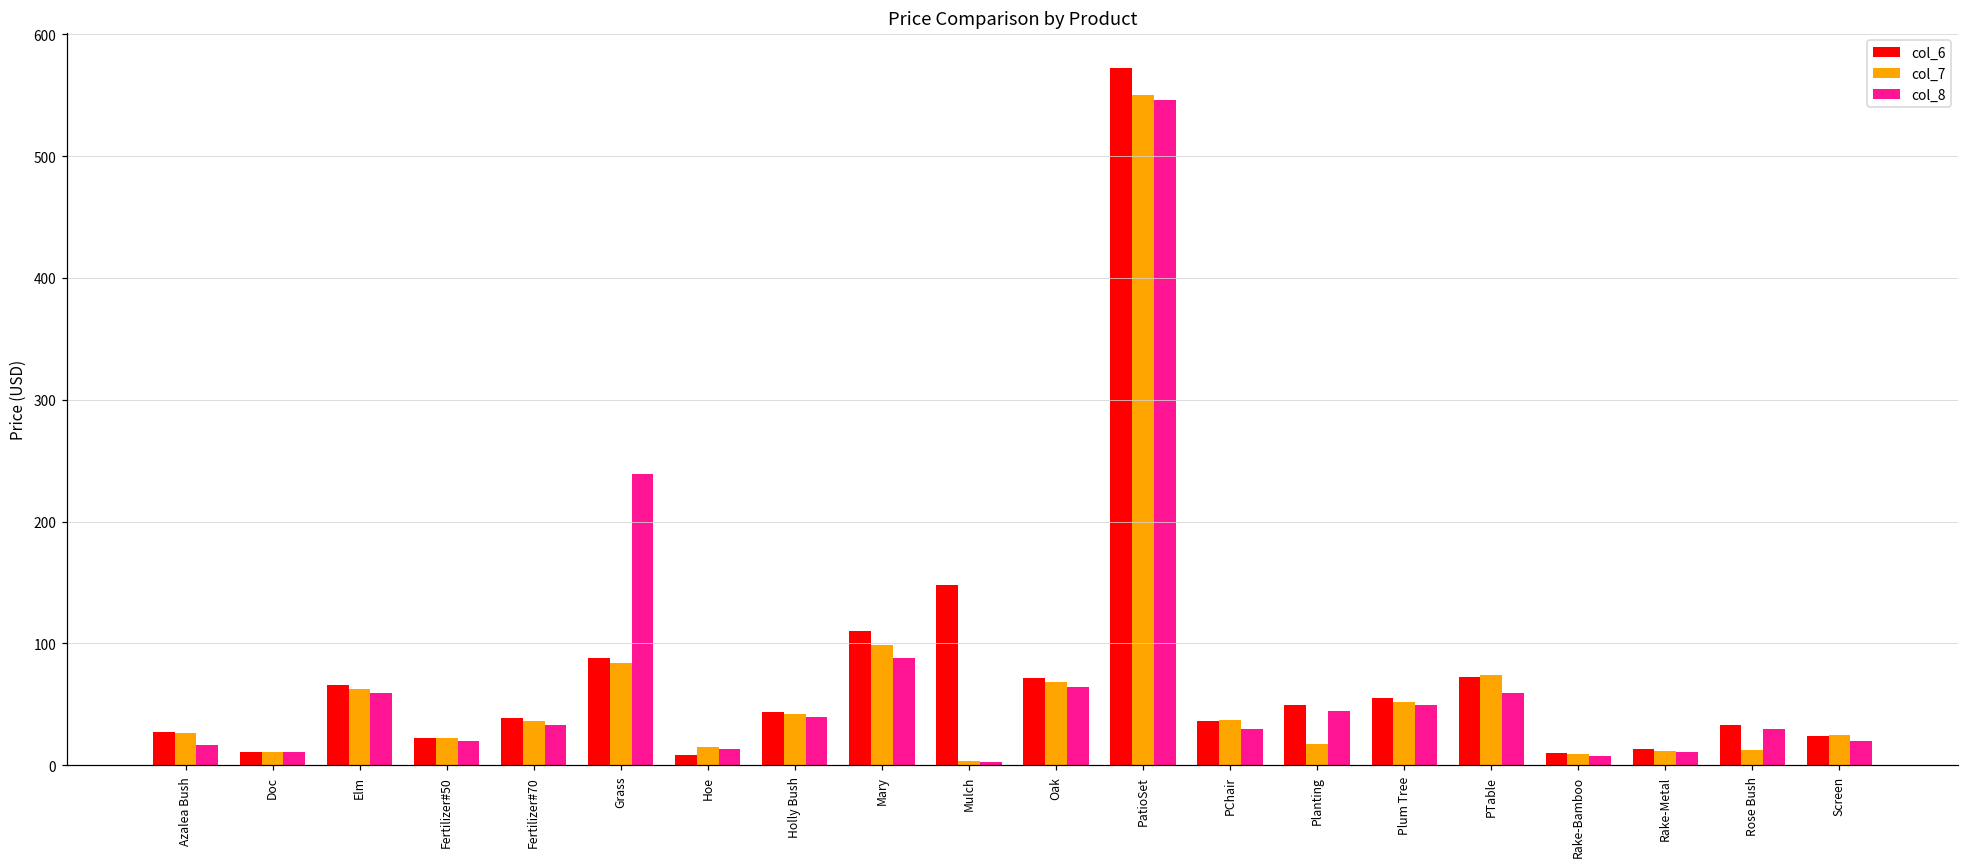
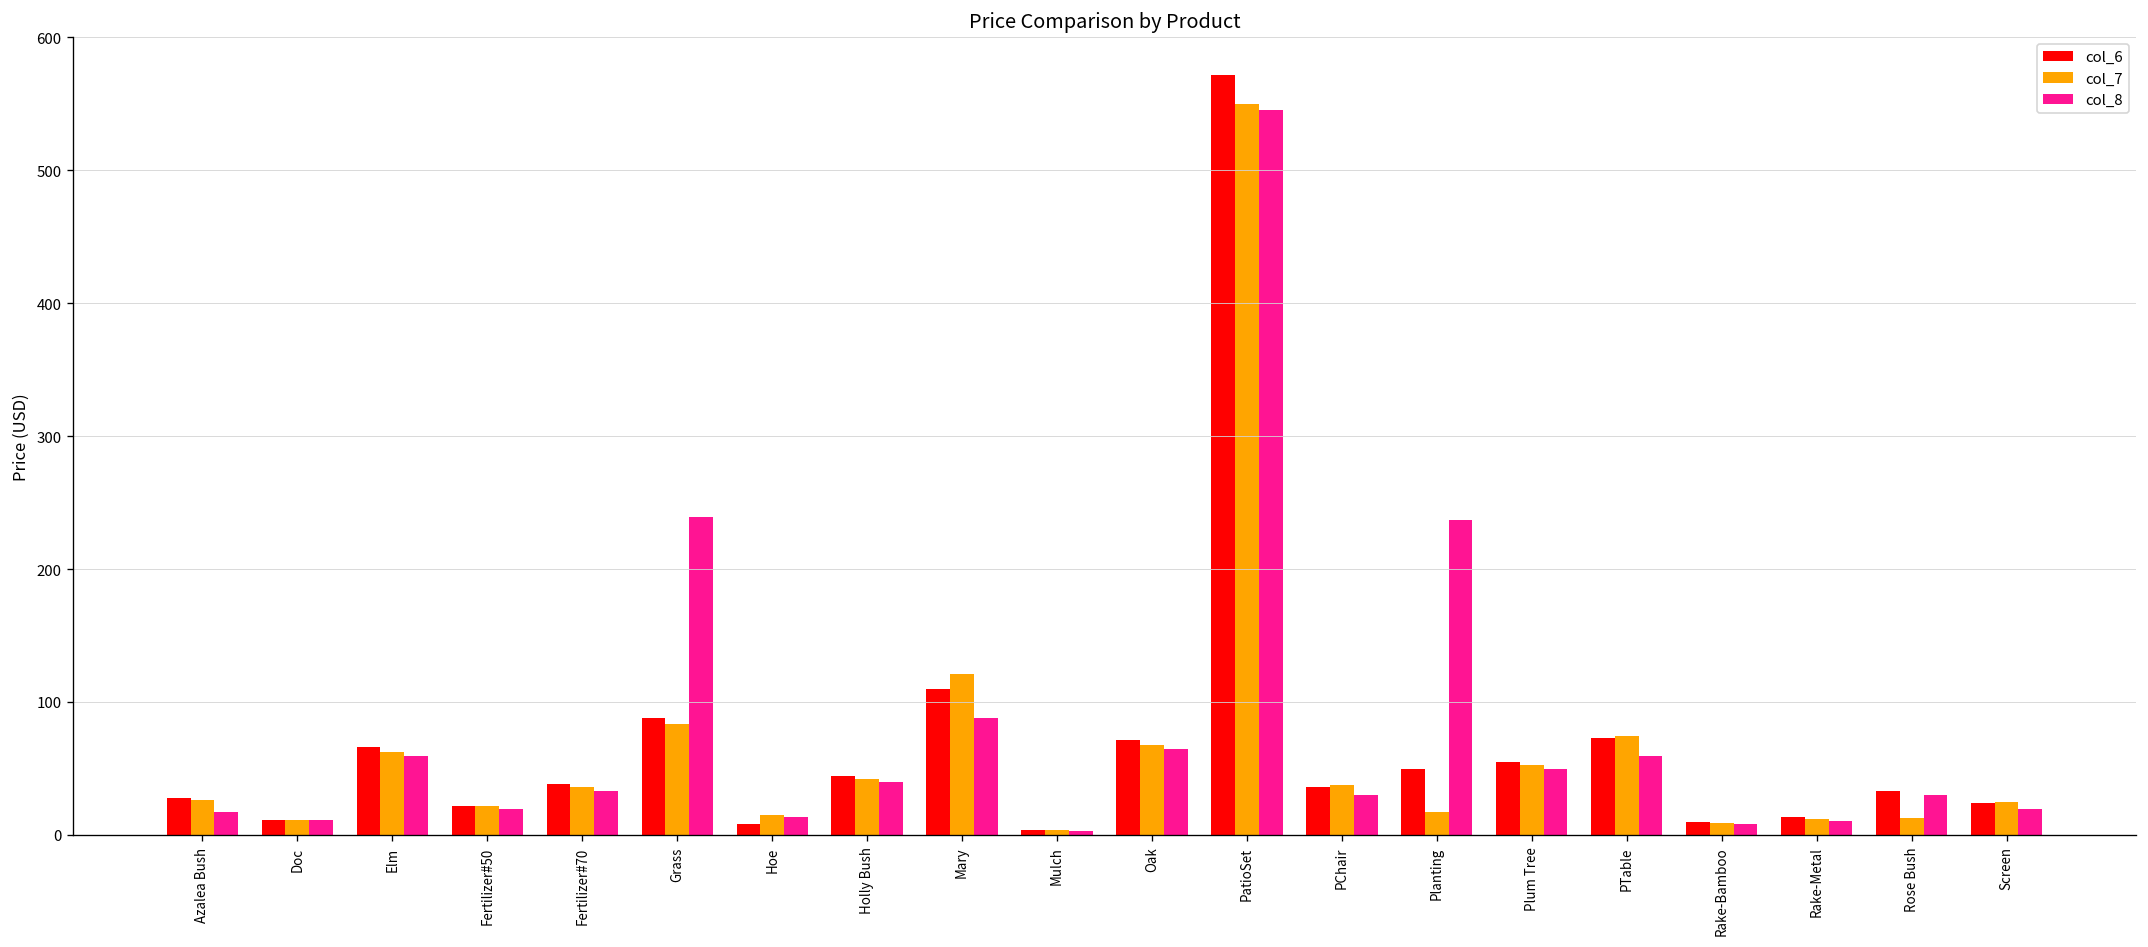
col_7, Mary: 99 -> 121
col_6, Mulch: 148 -> 3
col_8, Planting: 45 -> 237
